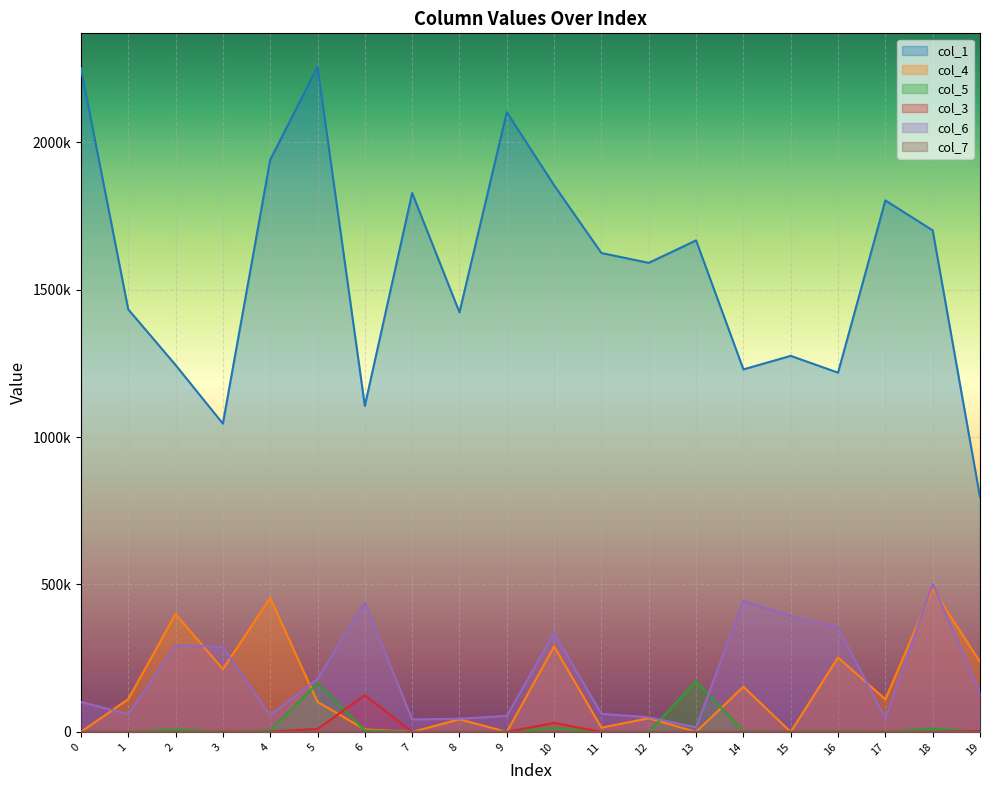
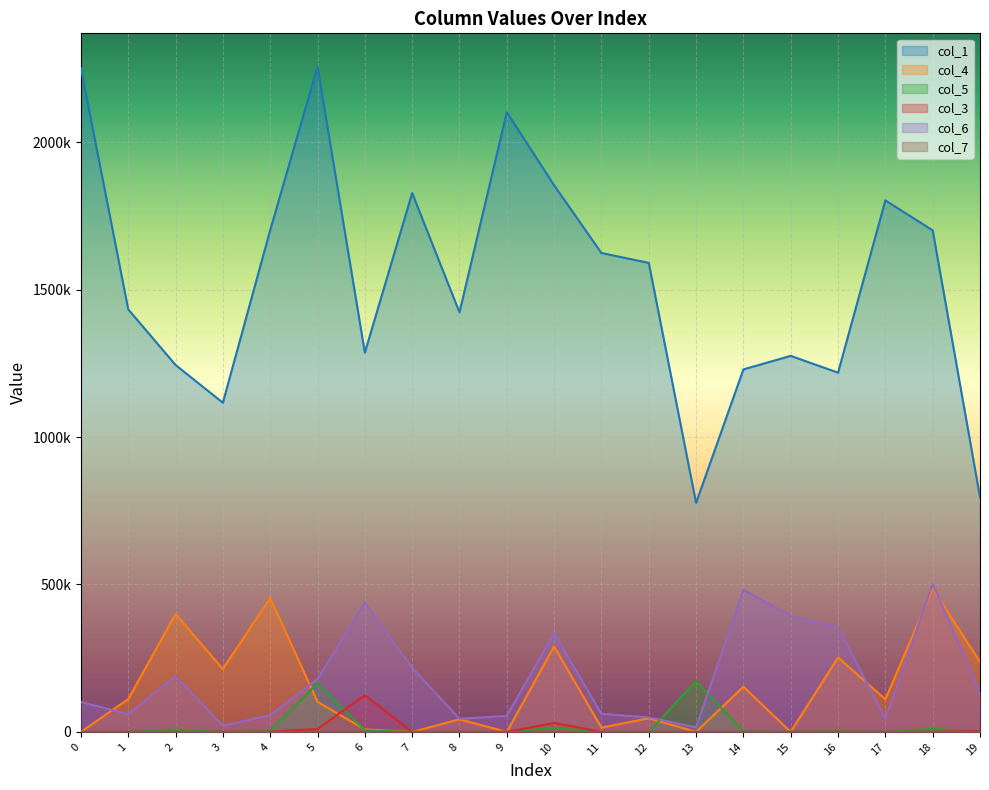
col_6, 2: 290000 -> 190000
col_1, 3: 1050000 -> 1120000
col_6, 3: 290000 -> 20000
col_1, 4: 1940000 -> 1700000
col_1, 6: 1110000 -> 1290000
col_6, 7: 40000 -> 220000
col_1, 13: 1670000 -> 780000
col_6, 14: 440000 -> 480000
